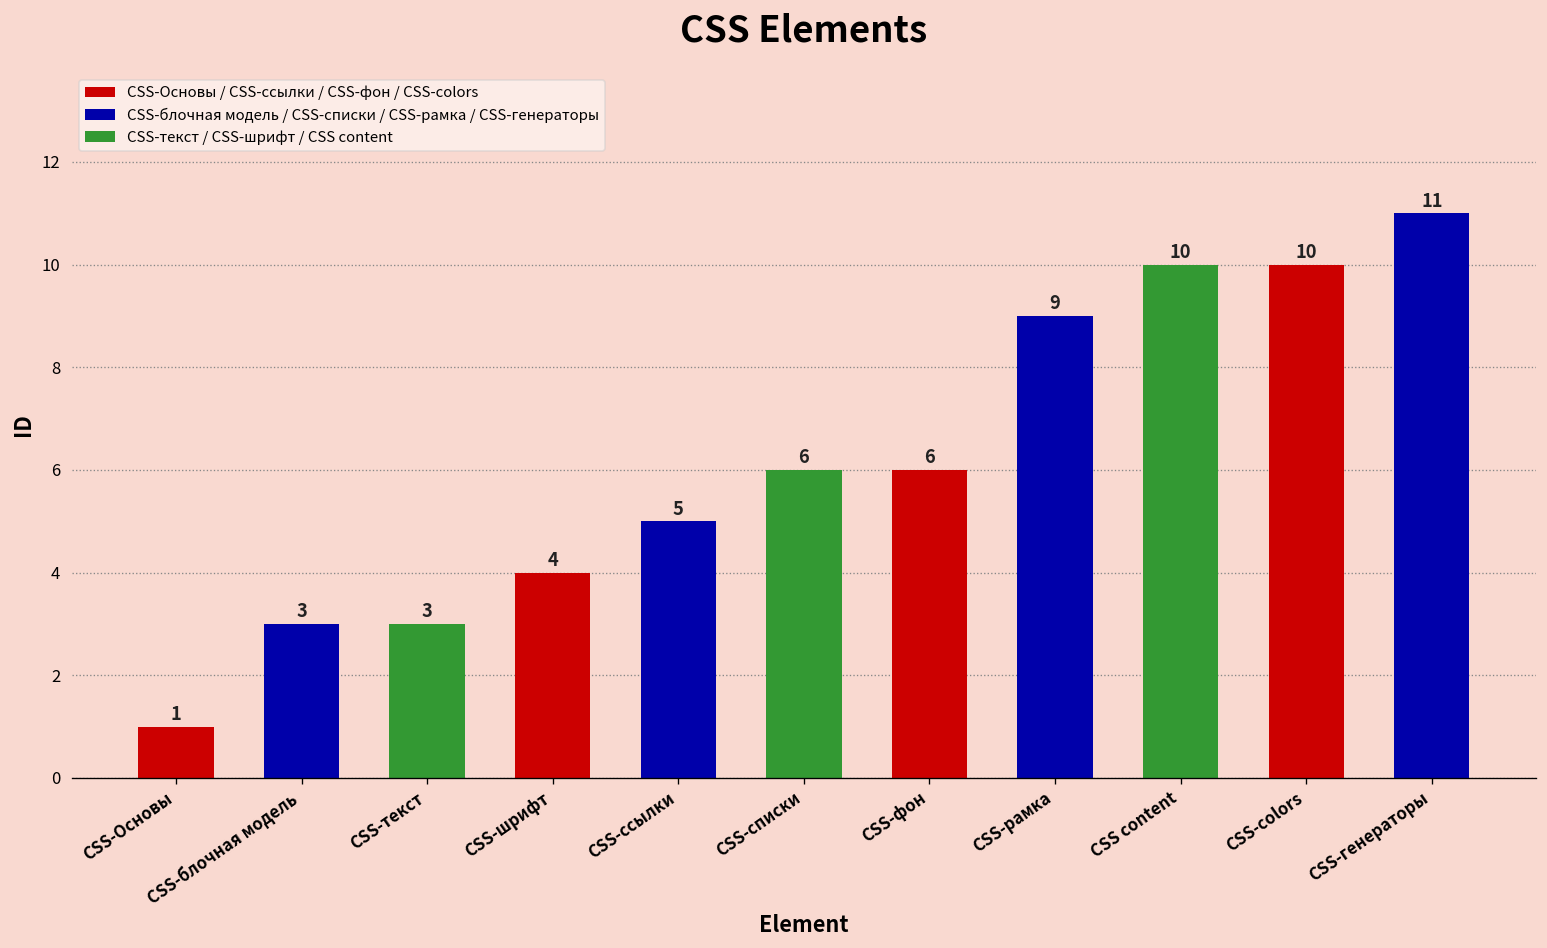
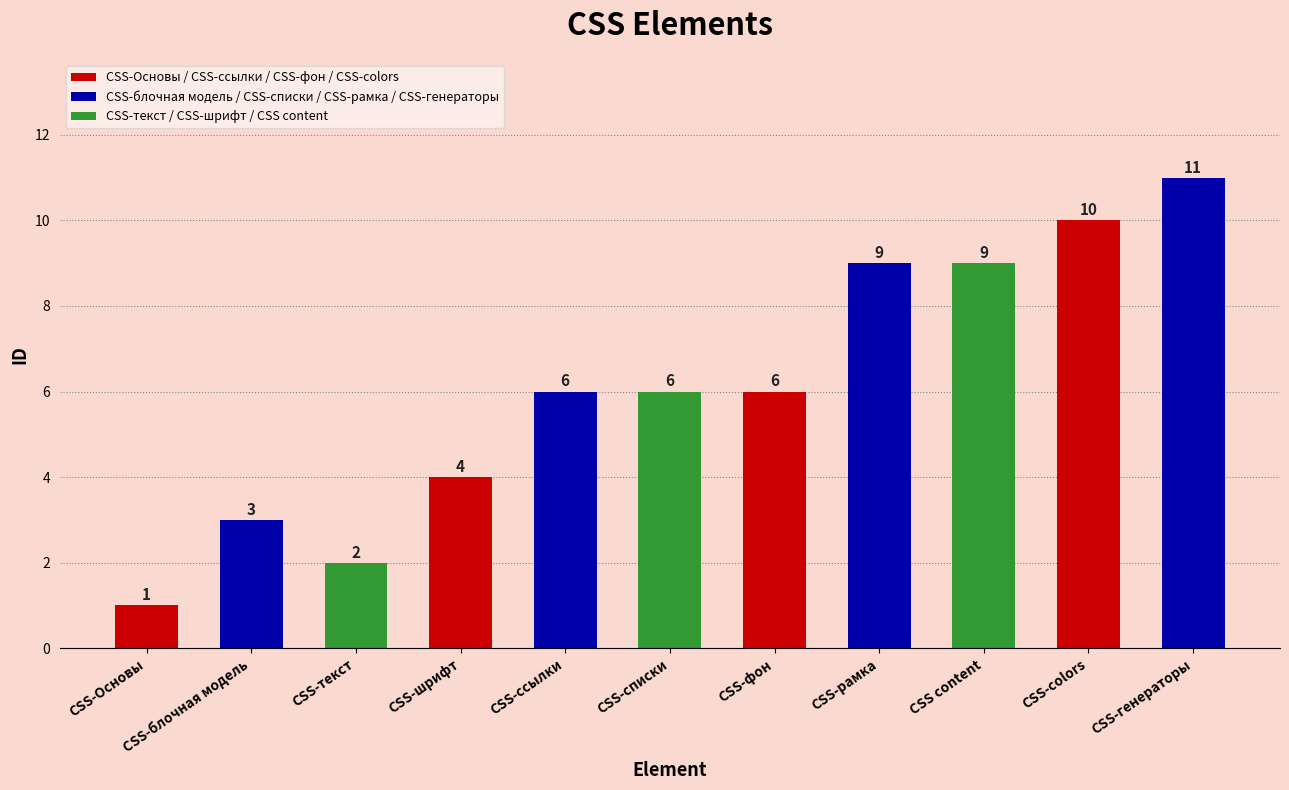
CSS-текст: 3 -> 2
CSS-ссылки: 5 -> 6
CSS content: 10 -> 9
